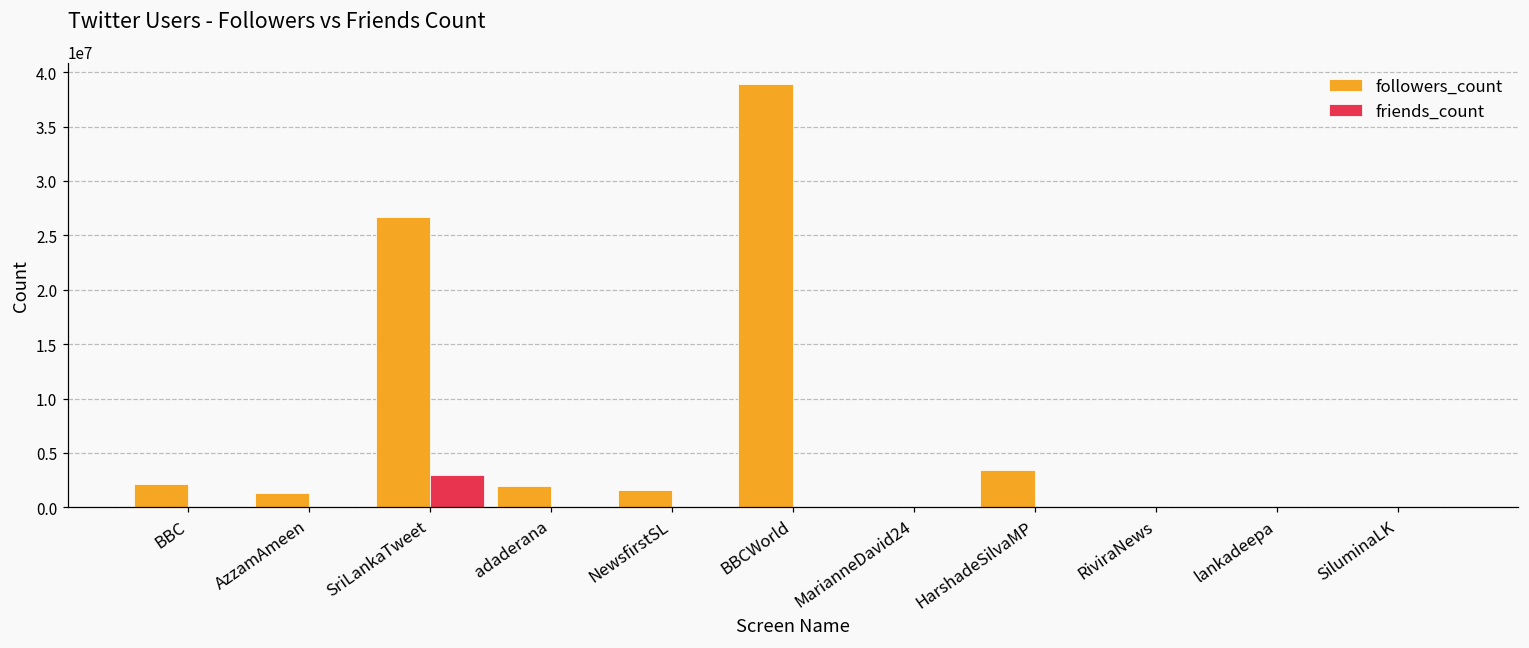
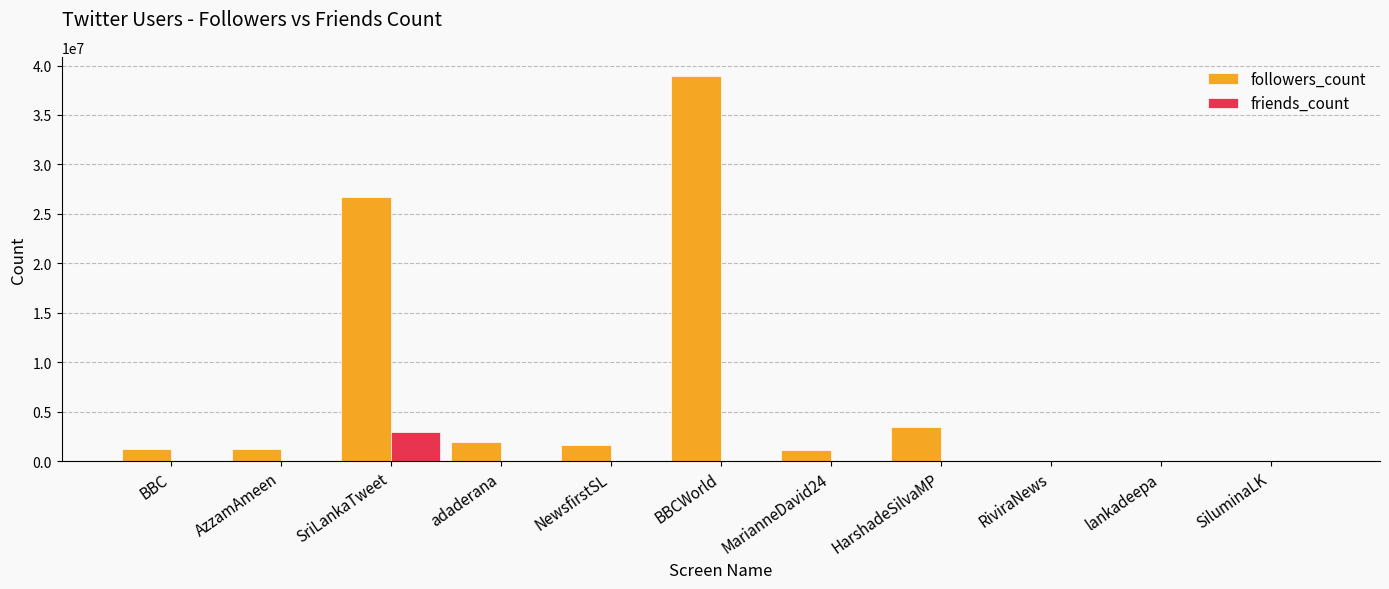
followers_count, BBC: 2000000 -> 1000000
followers_count, MarianneDavid24: 0 -> 1000000
